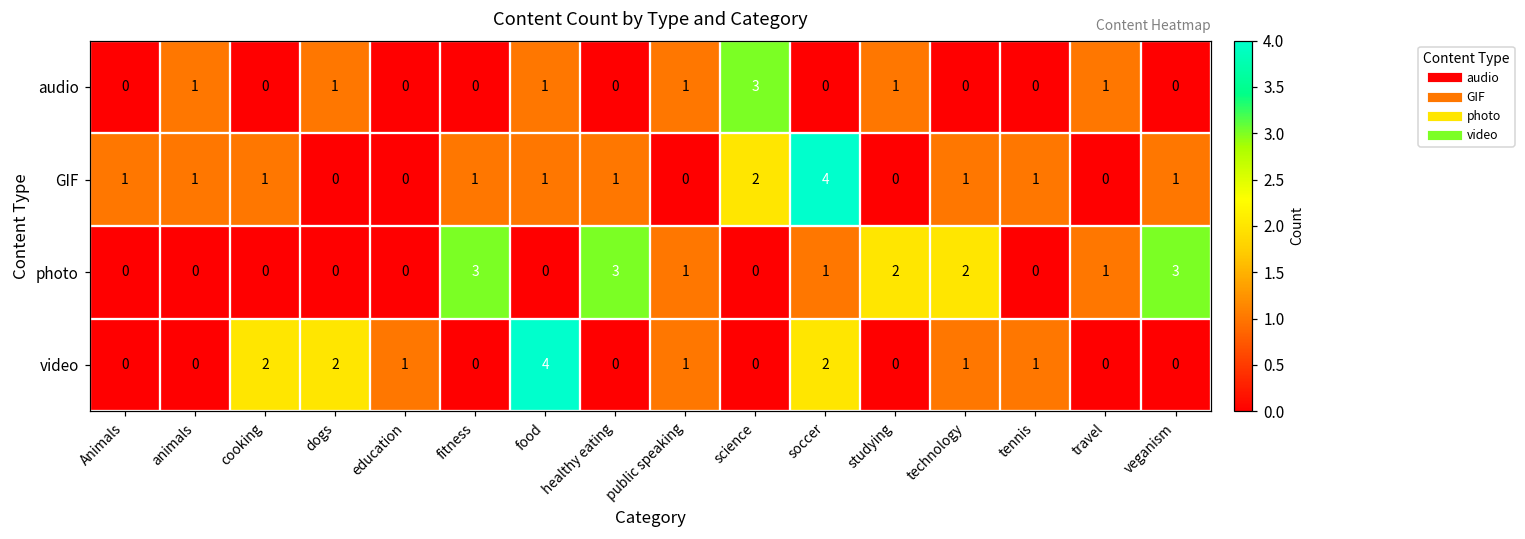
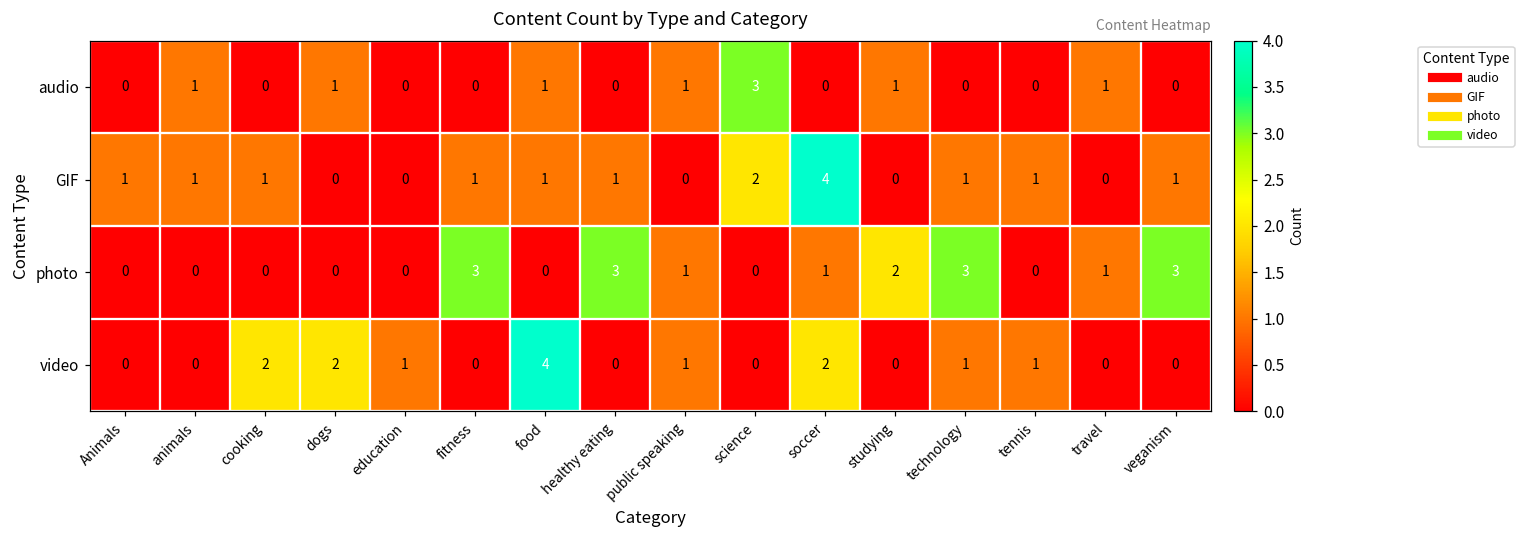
photo, technology: 2 -> 3
